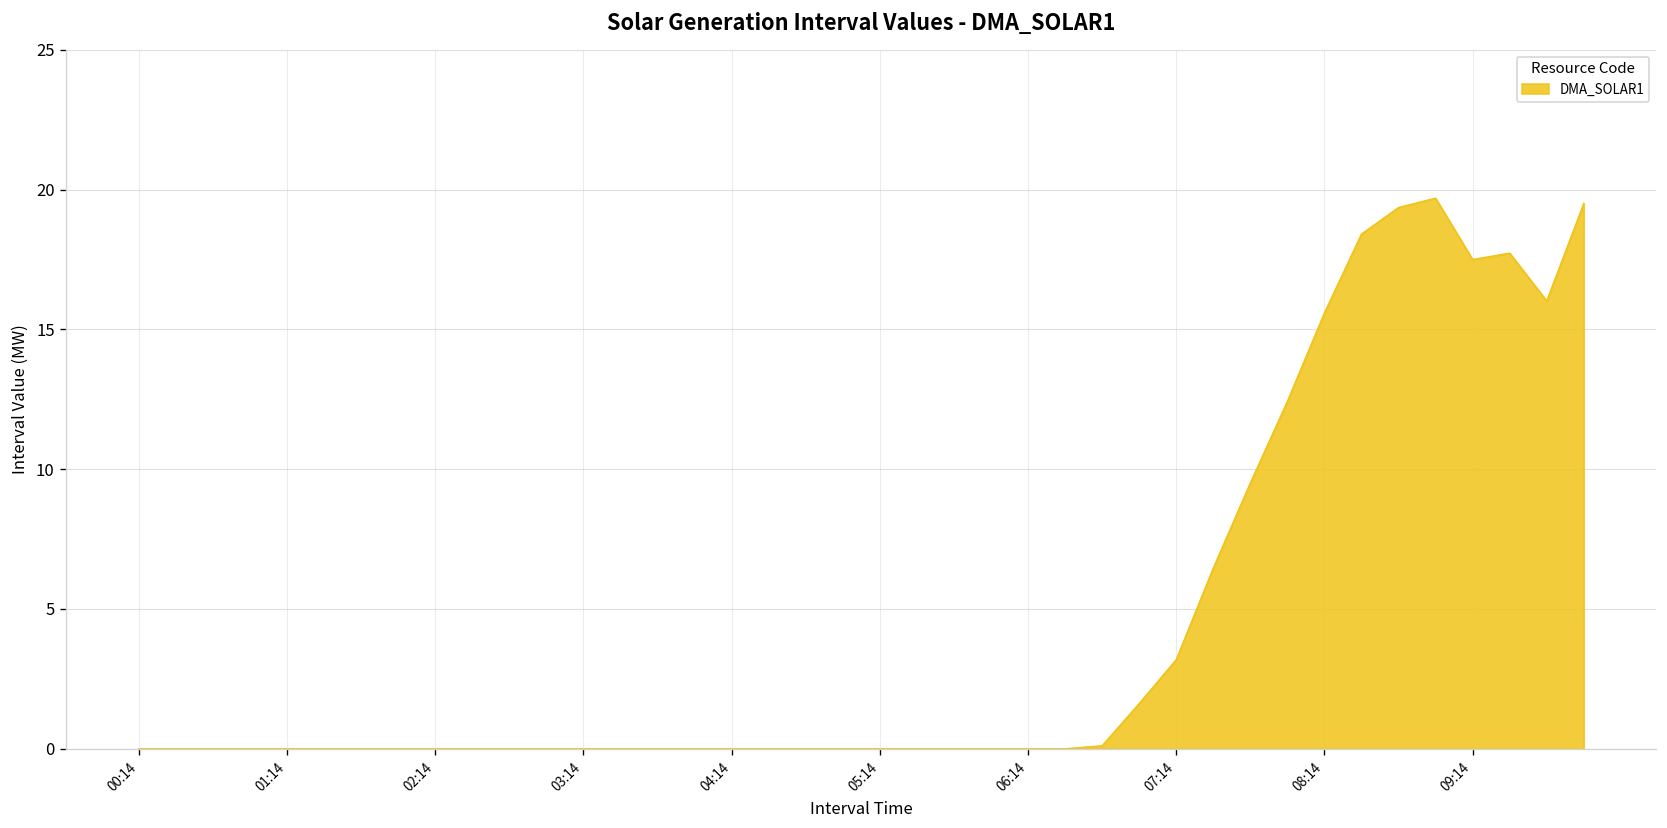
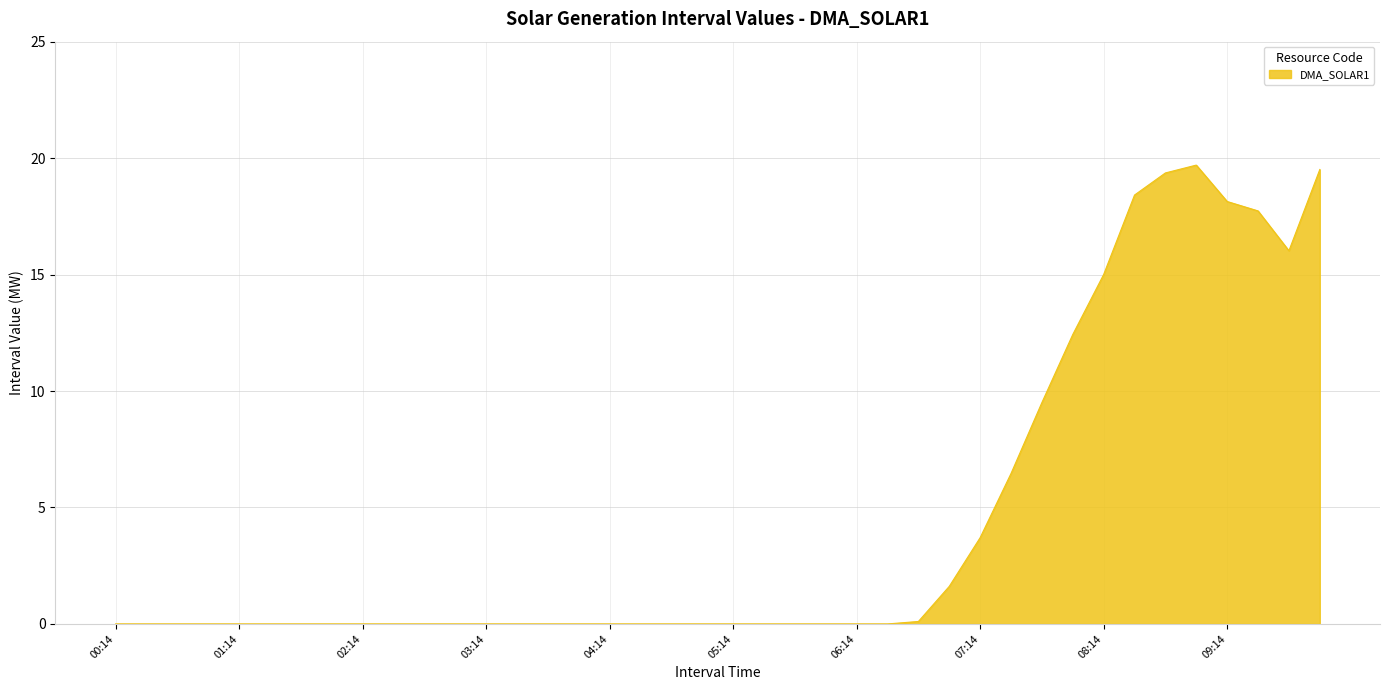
07:14: 3.2 -> 3.7
08:14: 15.6 -> 15.0
09:14: 17.5 -> 18.1
